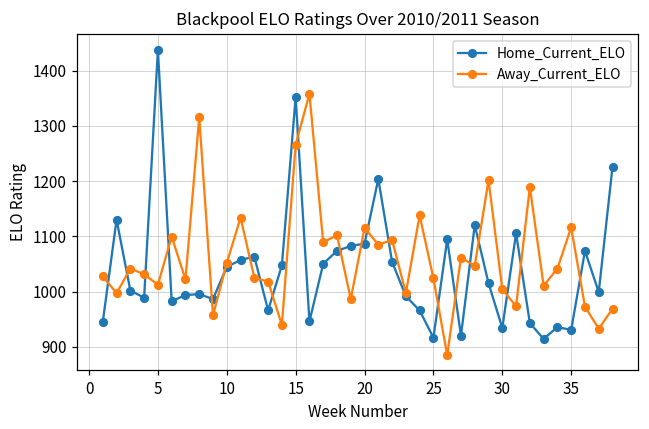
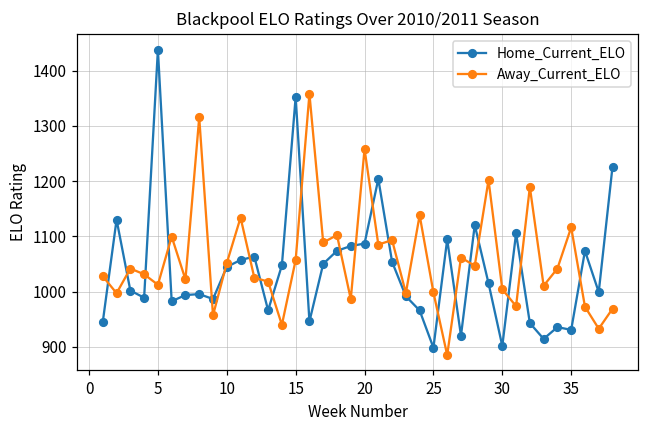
Away_Current_ELO, 15: 1270 -> 1060
Away_Current_ELO, 20: 1120 -> 1260
Home_Current_ELO, 25: 920 -> 900
Away_Current_ELO, 25: 1020 -> 1000
Home_Current_ELO, 30: 930 -> 900
